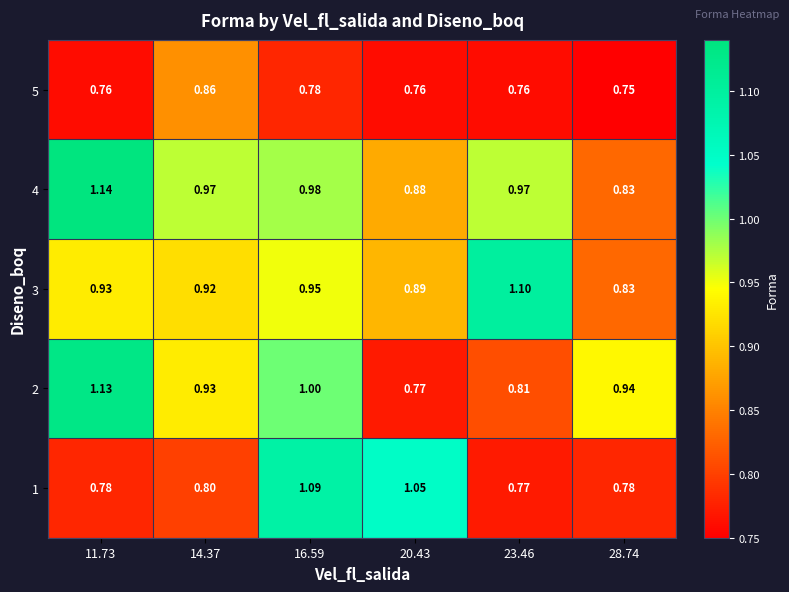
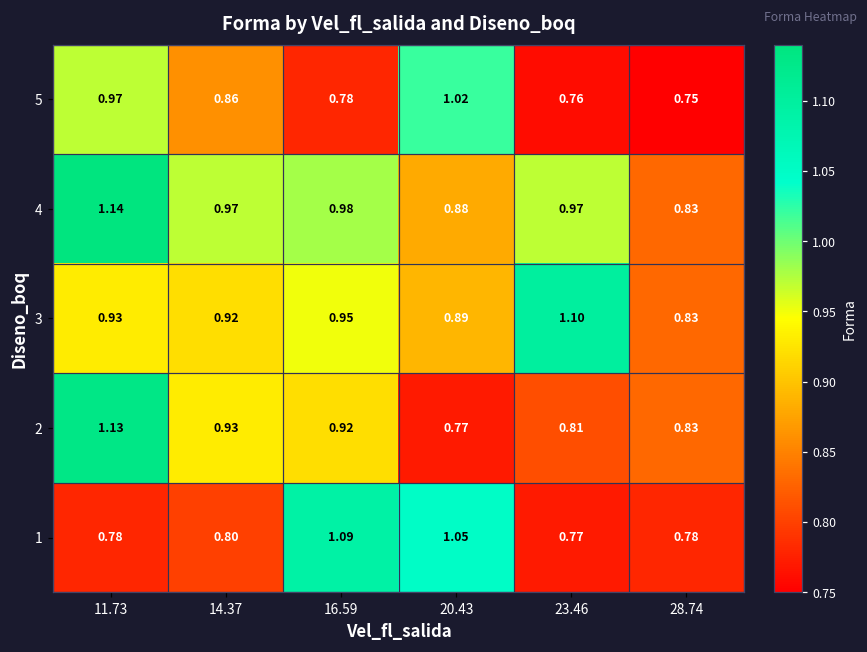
5, 11.73: 0.76 -> 0.97
5, 20.43: 0.76 -> 1.02
2, 16.59: 1.00 -> 0.92
2, 28.74: 0.94 -> 0.83
